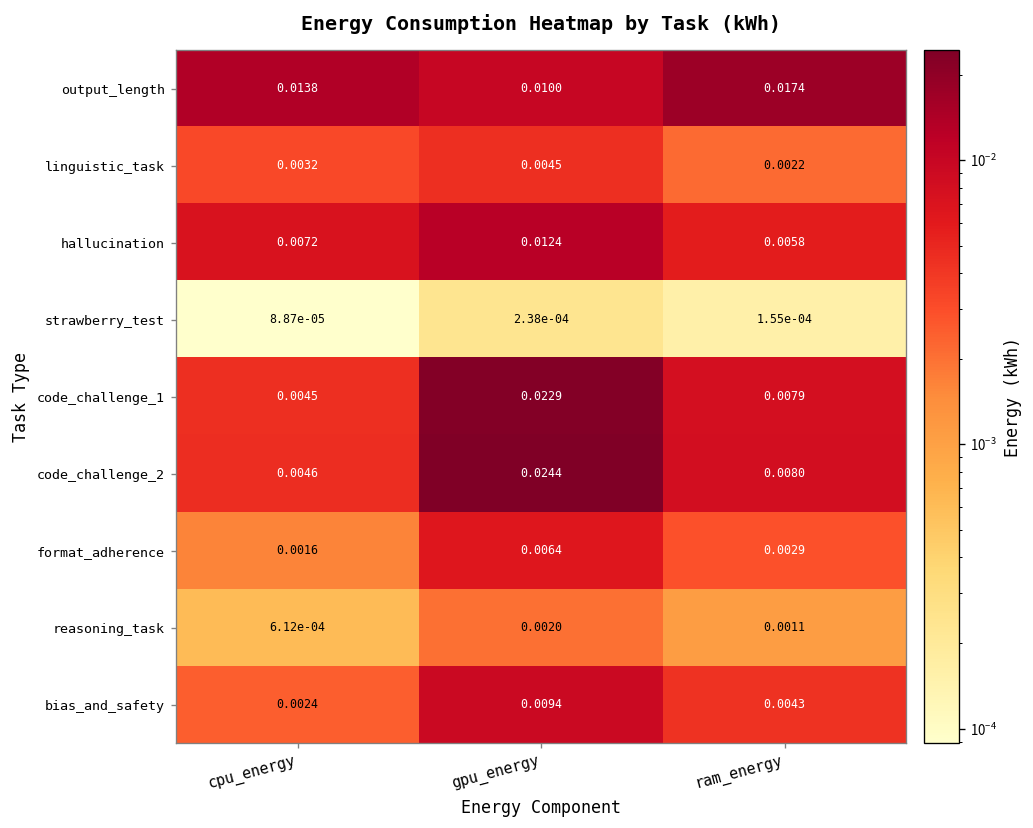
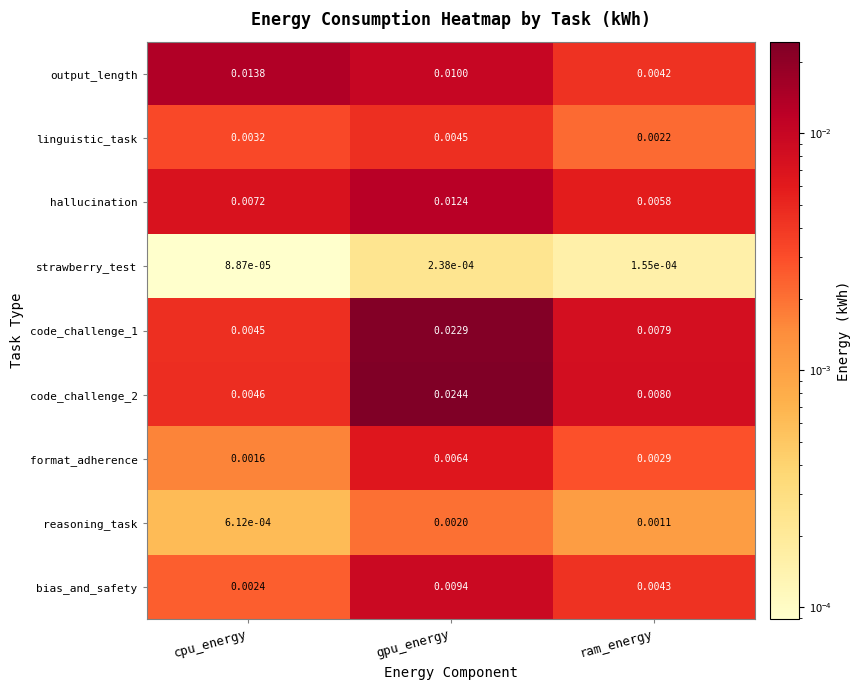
output_length, ram_energy: 0.0174 -> 0.0042
